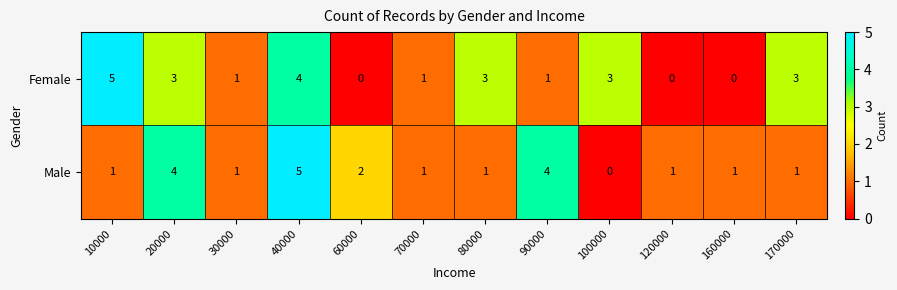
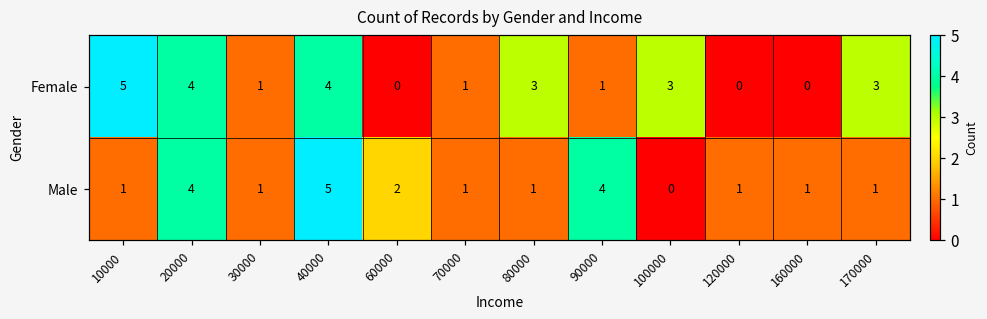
Female, 20000: 3 -> 4
